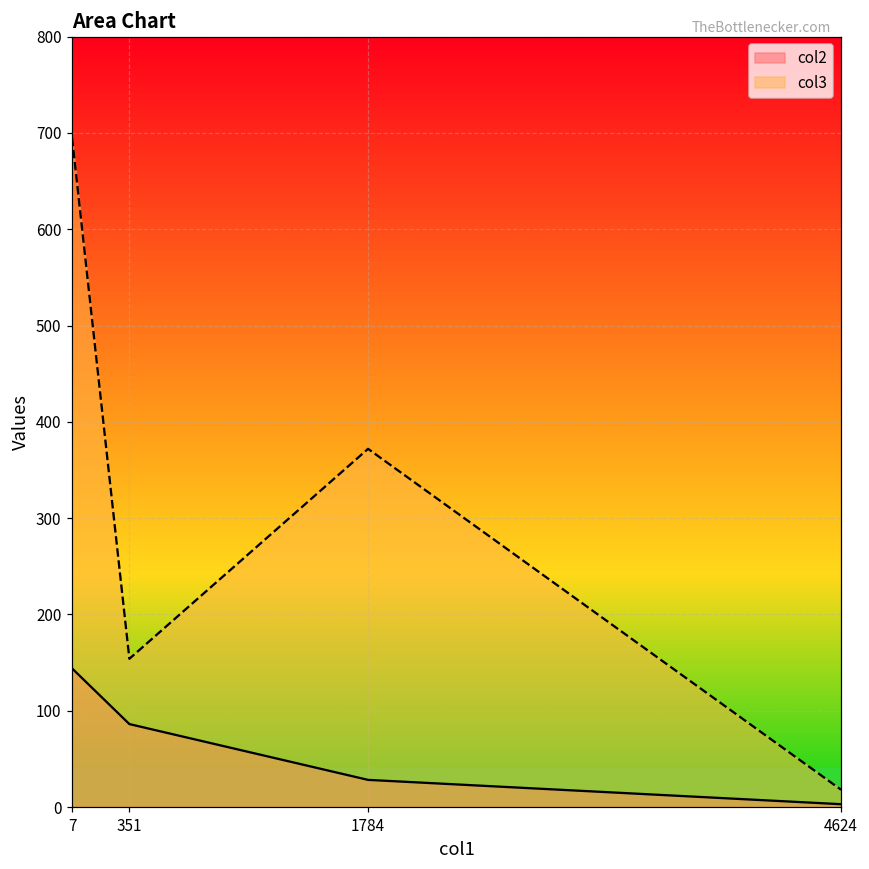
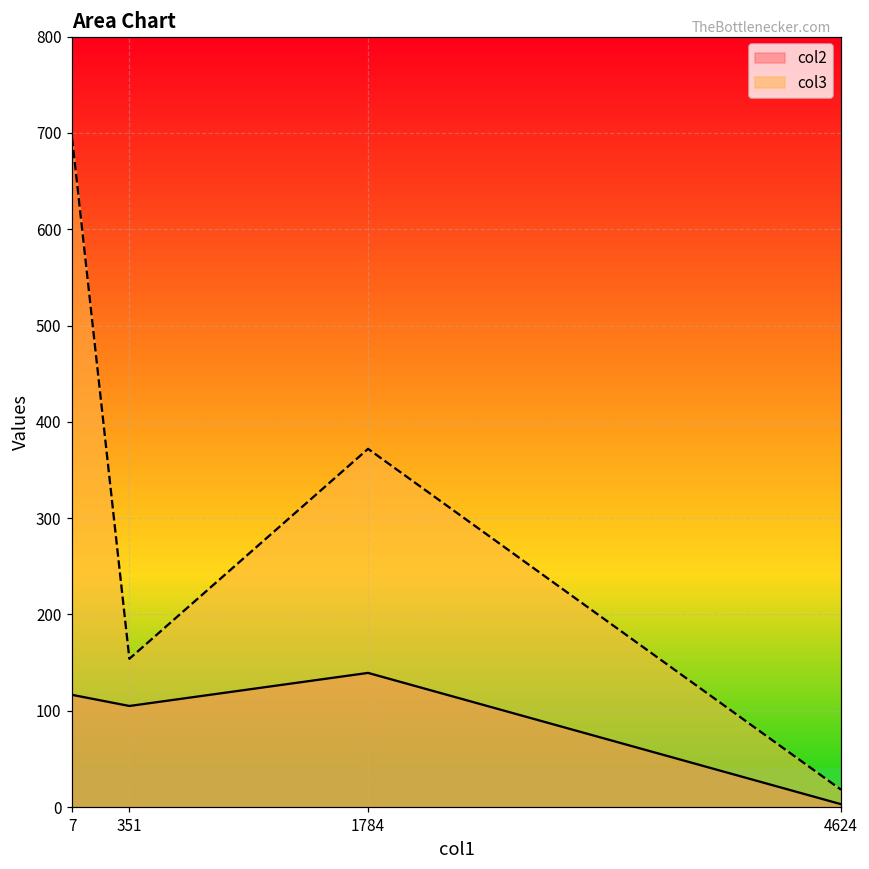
col2, 7: 140 -> 120
col2, 351: 90 -> 110
col2, 1784: 30 -> 140
